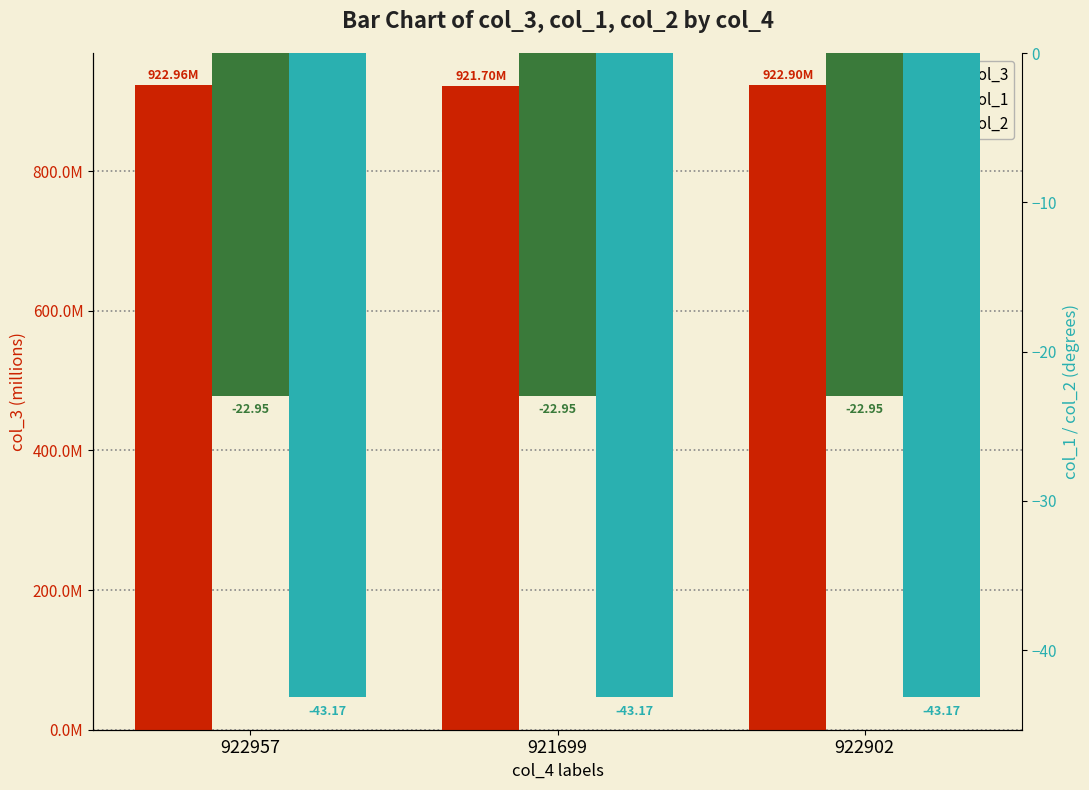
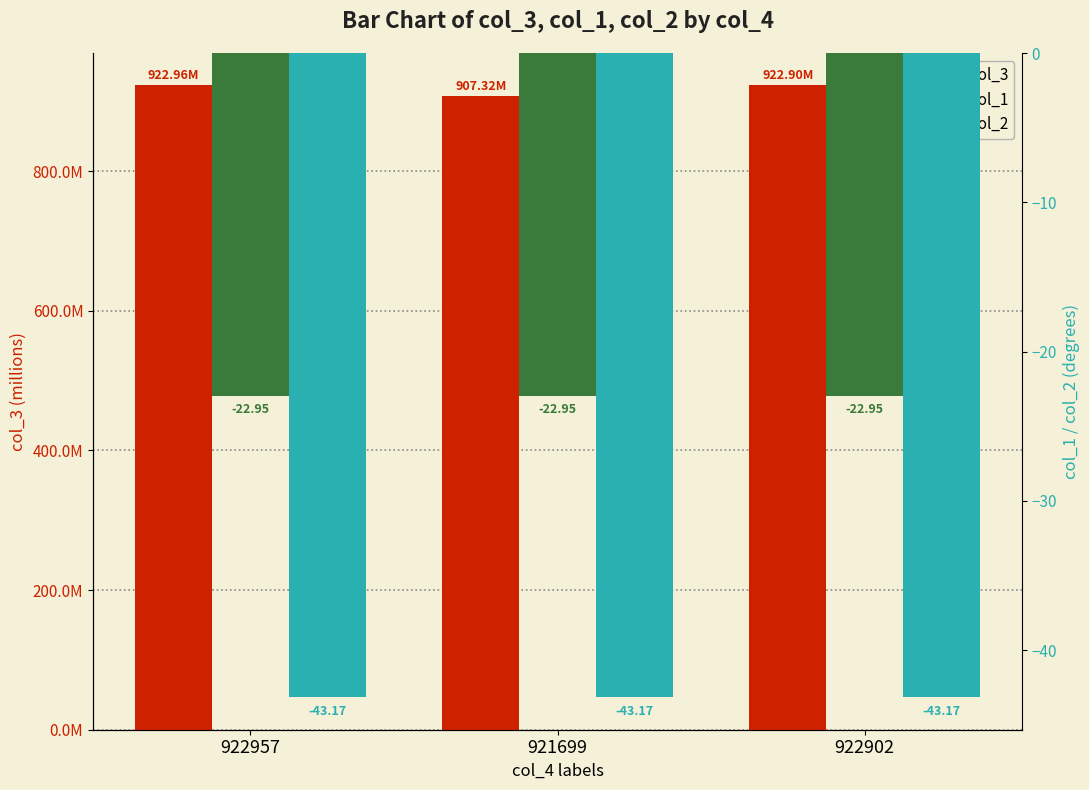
col_3, 921699: 921.70M -> 907.32M
